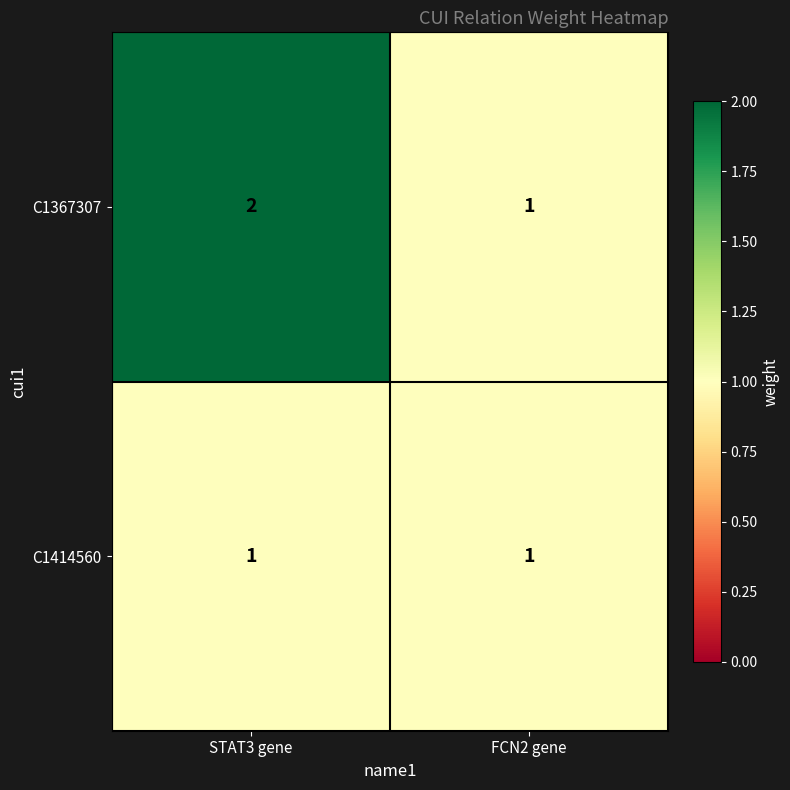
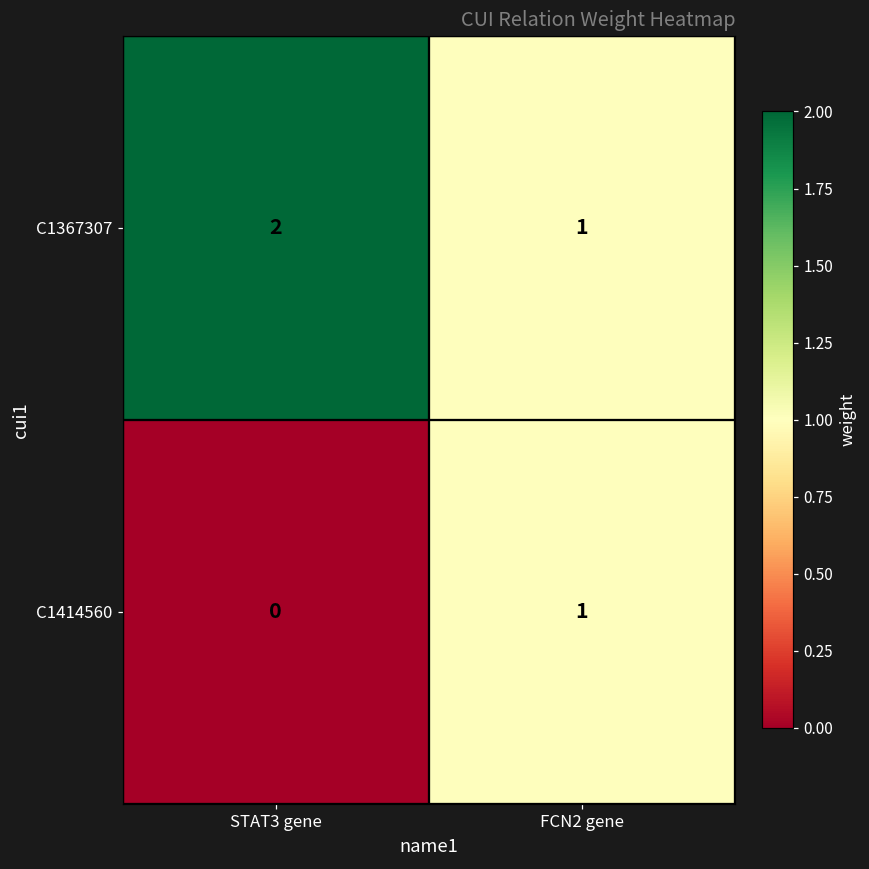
C1414560, STAT3 gene: 1 -> 0
